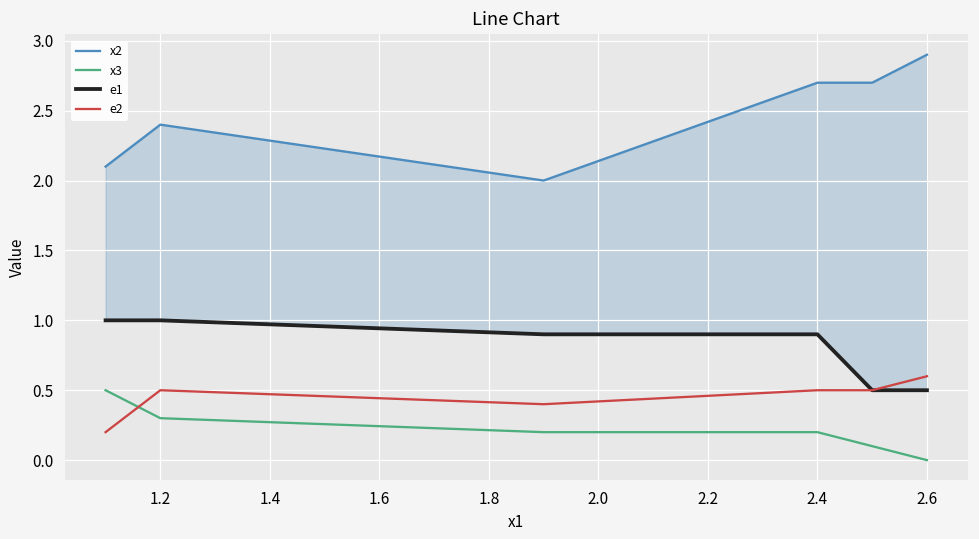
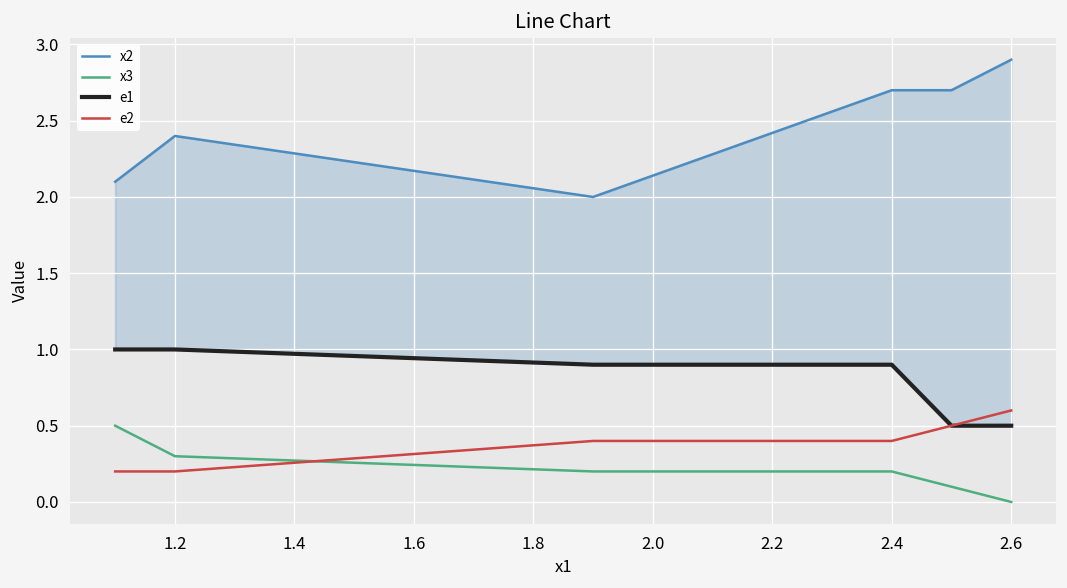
e2, 1.2: 0.5 -> 0.2
e2, 2.4: 0.5 -> 0.4
